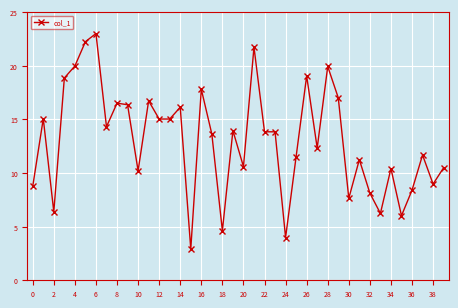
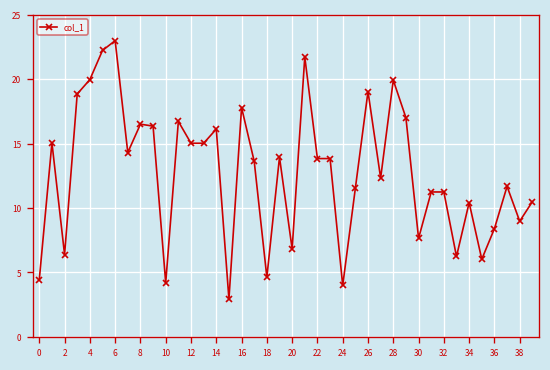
0: 8.8 -> 4.4
10: 10.2 -> 4.2
20: 10.6 -> 6.8
32: 8.1 -> 11.2
